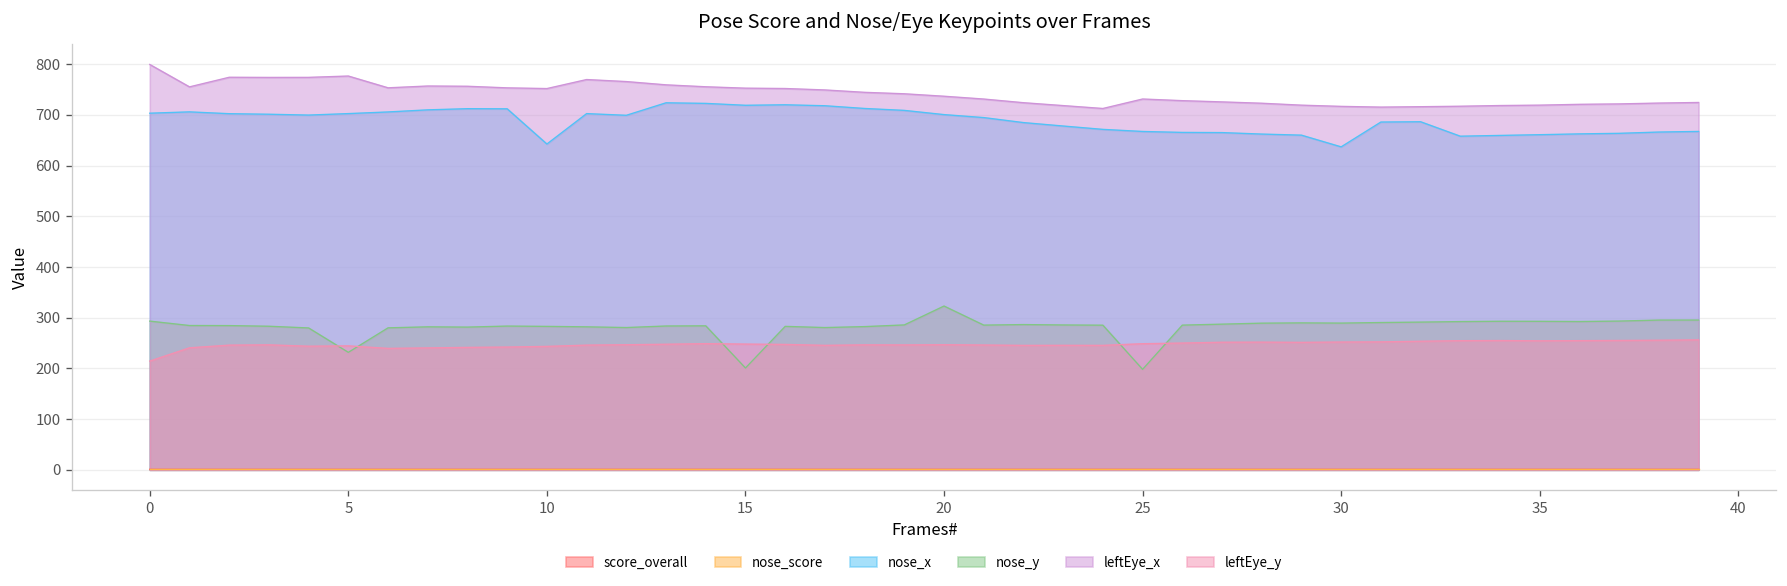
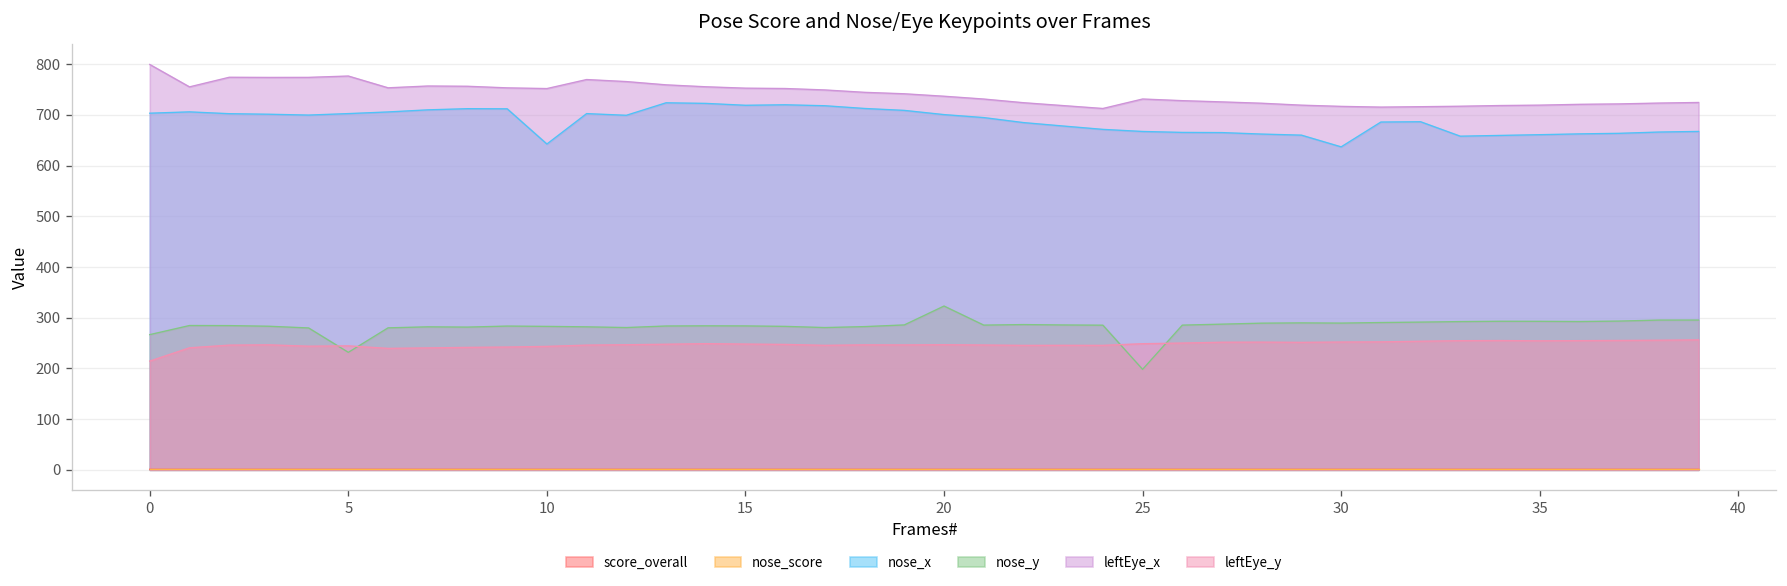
nose_y, 0: 290 -> 270
nose_y, 15: 200 -> 280
